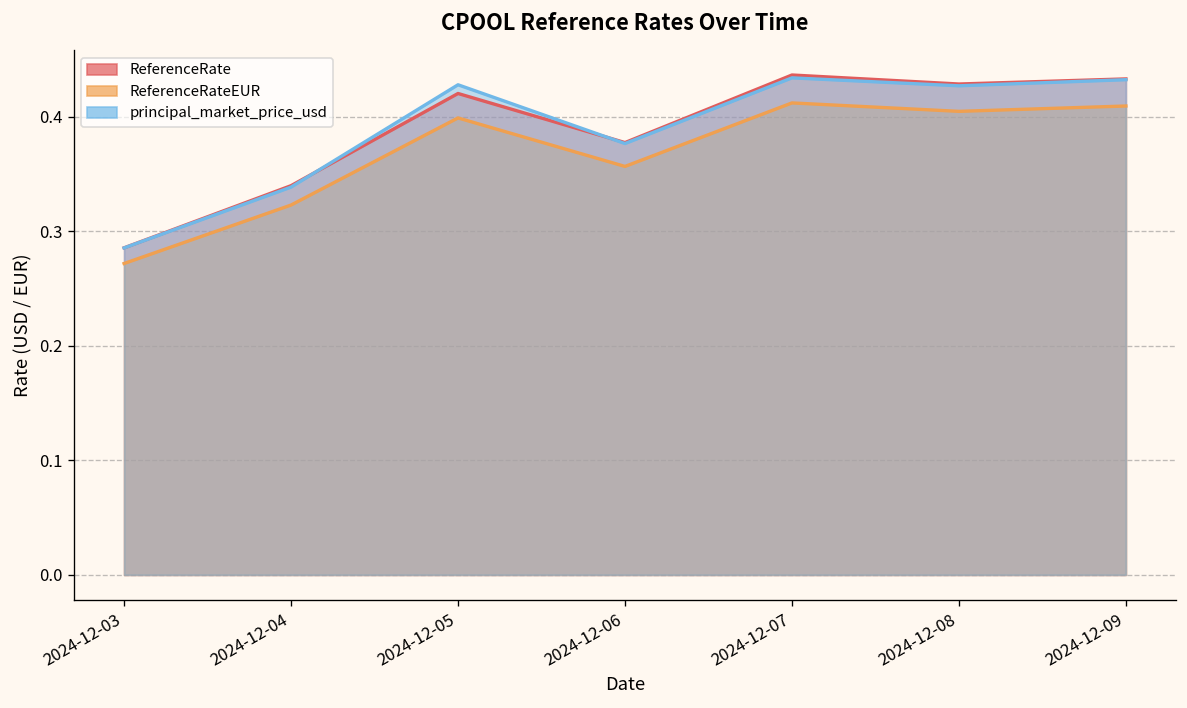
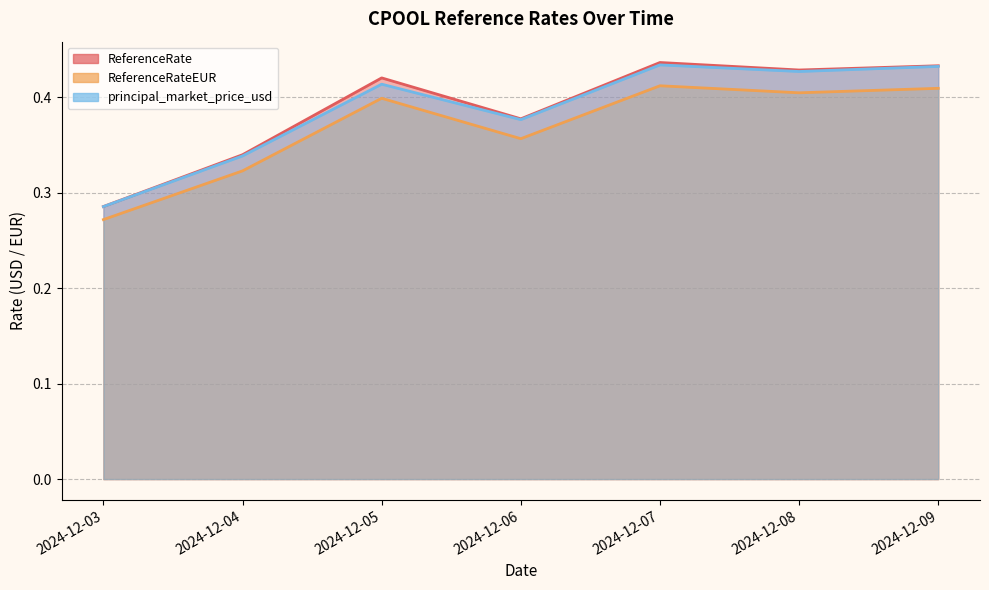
principal_market_price_usd, 2024-12-05: 0.43 -> 0.41
